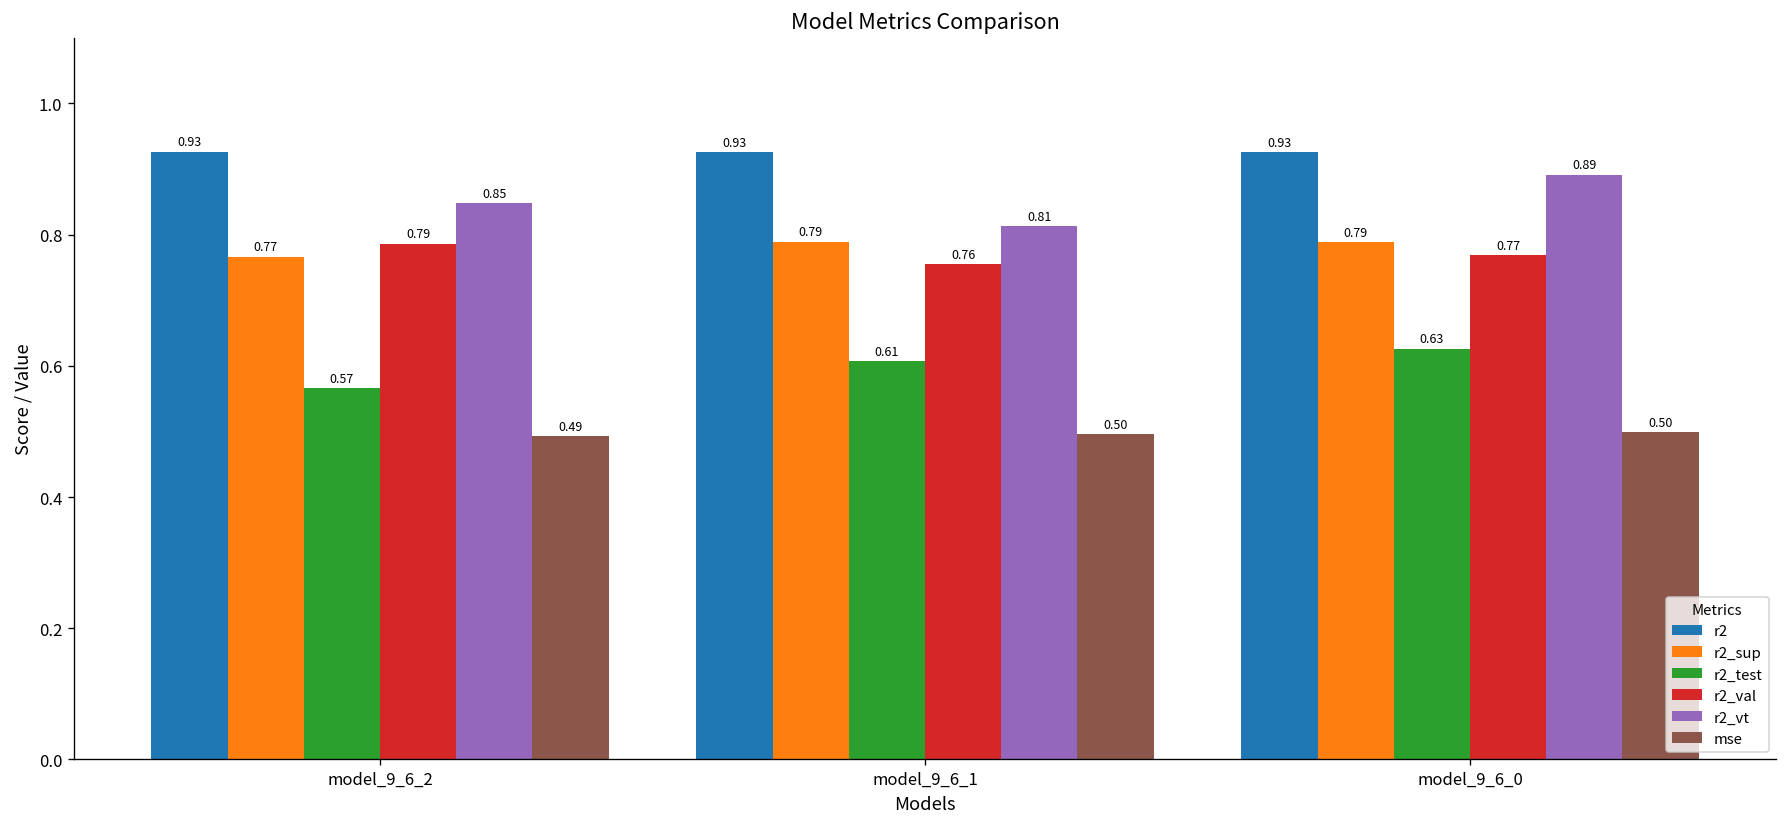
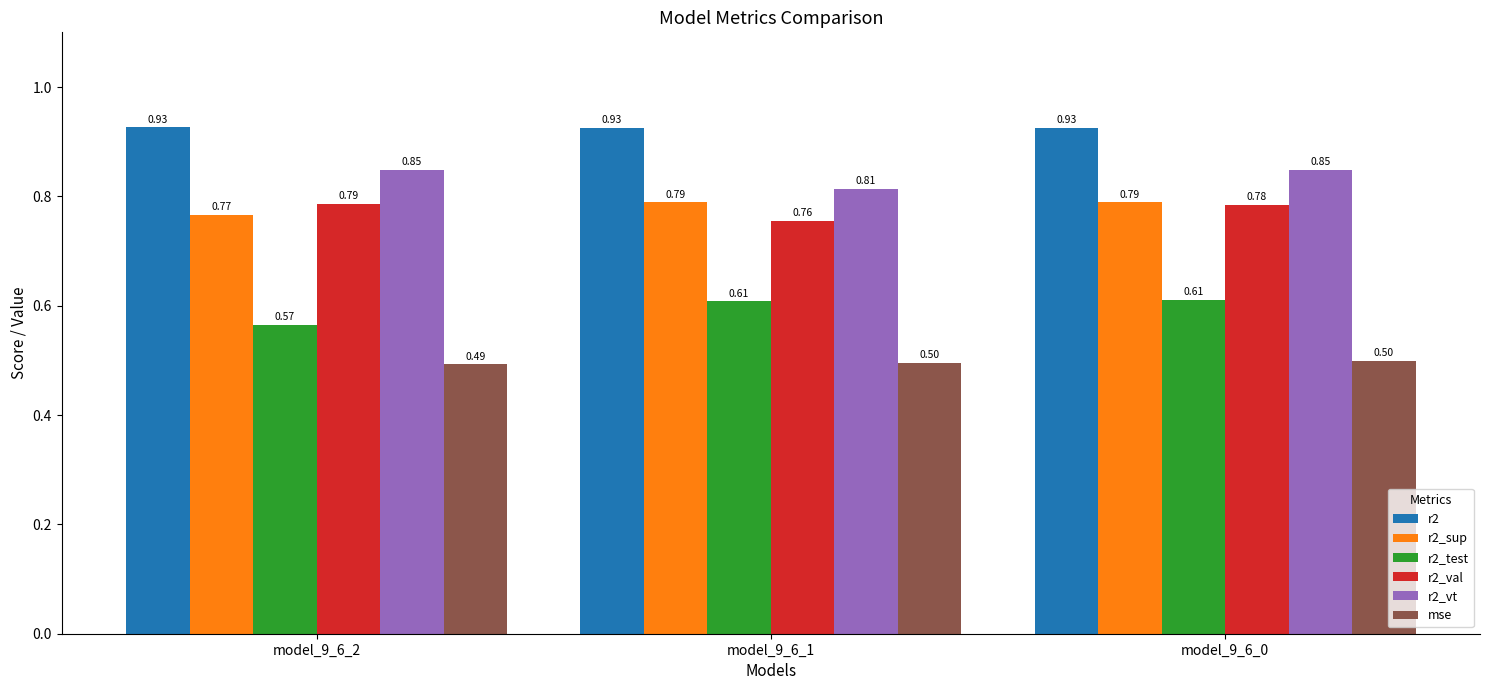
r2_test, model_9_6_0: 0.63 -> 0.61
r2_val, model_9_6_0: 0.77 -> 0.78
r2_vt, model_9_6_0: 0.89 -> 0.85
